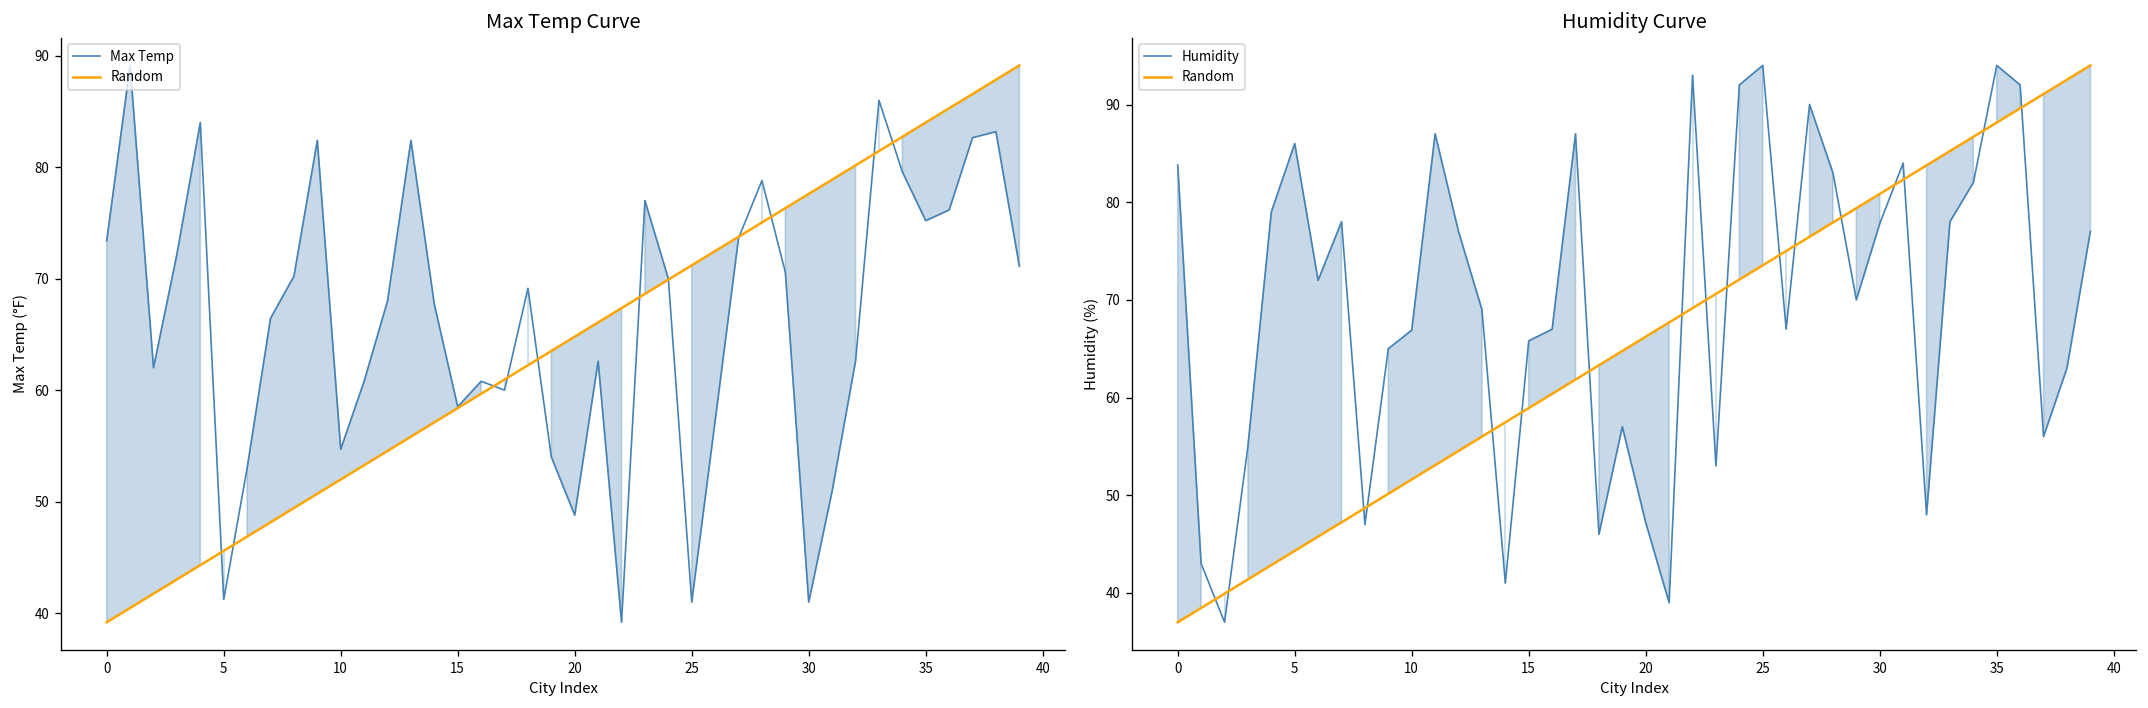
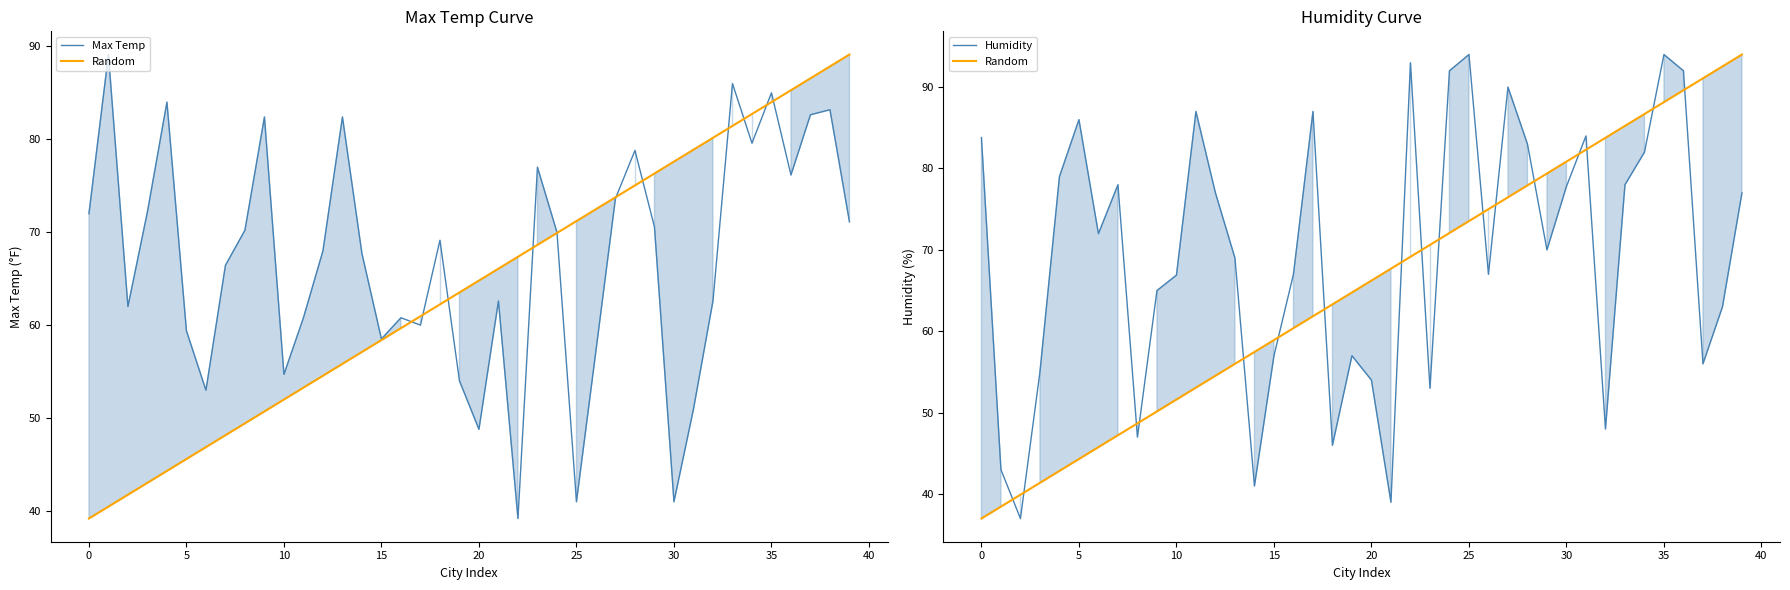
Max Temp Curve, Max Temp, 0: 73 -> 72
Max Temp Curve, Max Temp, 5: 41 -> 59
Max Temp Curve, Max Temp, 35: 75 -> 85
Humidity Curve, Humidity, 15: 66 -> 57
Humidity Curve, Humidity, 20: 47 -> 54
